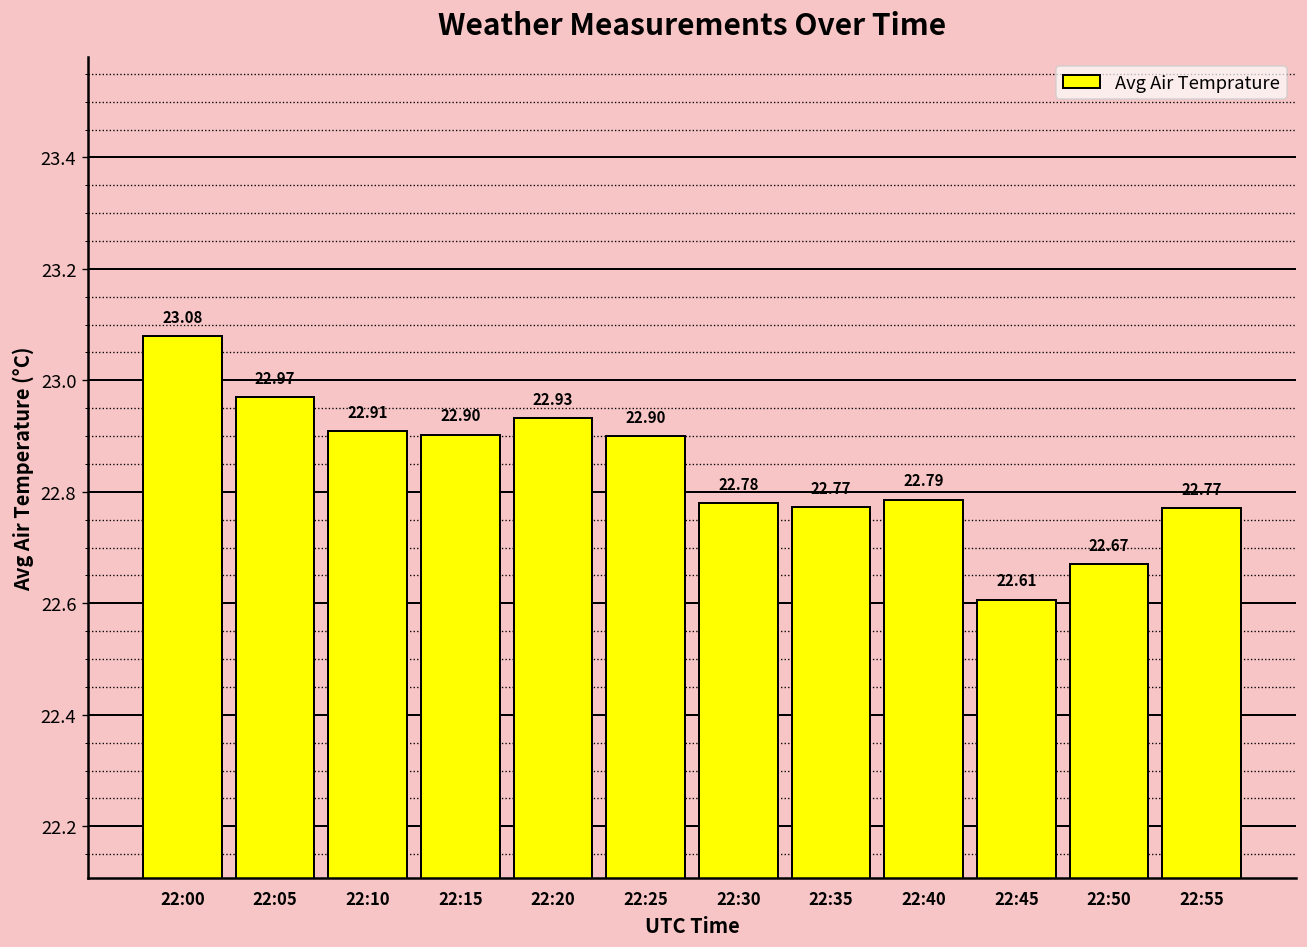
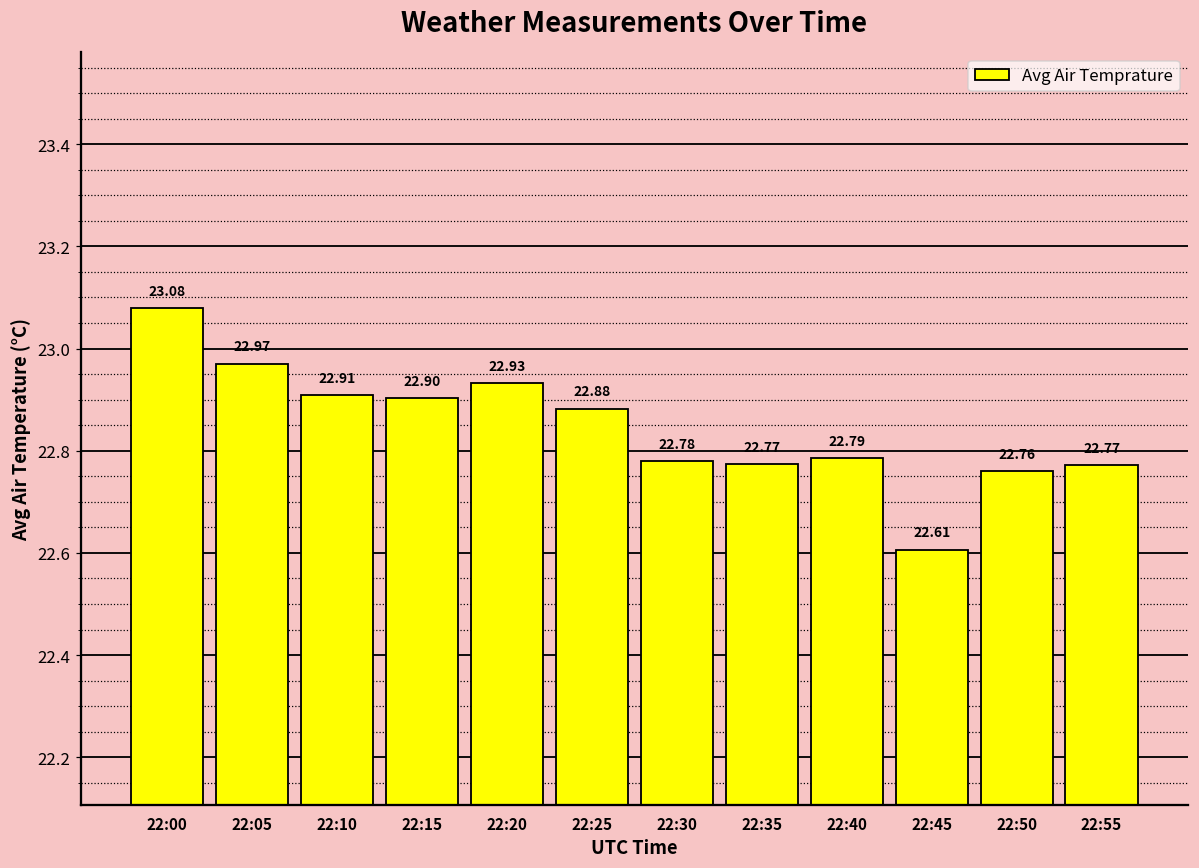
22:25: 22.90 -> 22.88
22:50: 22.67 -> 22.76
